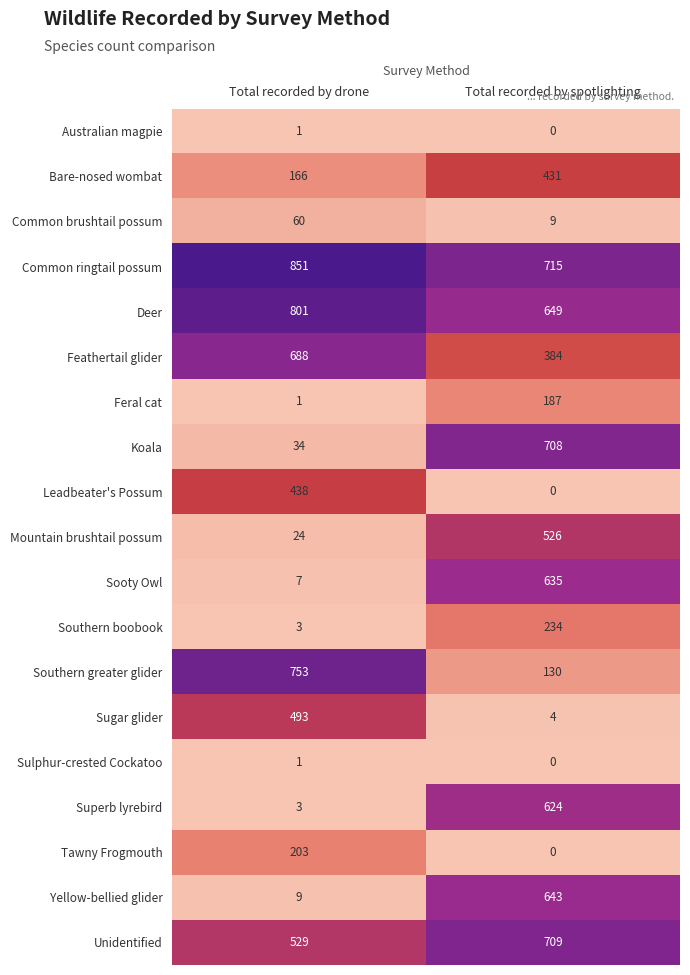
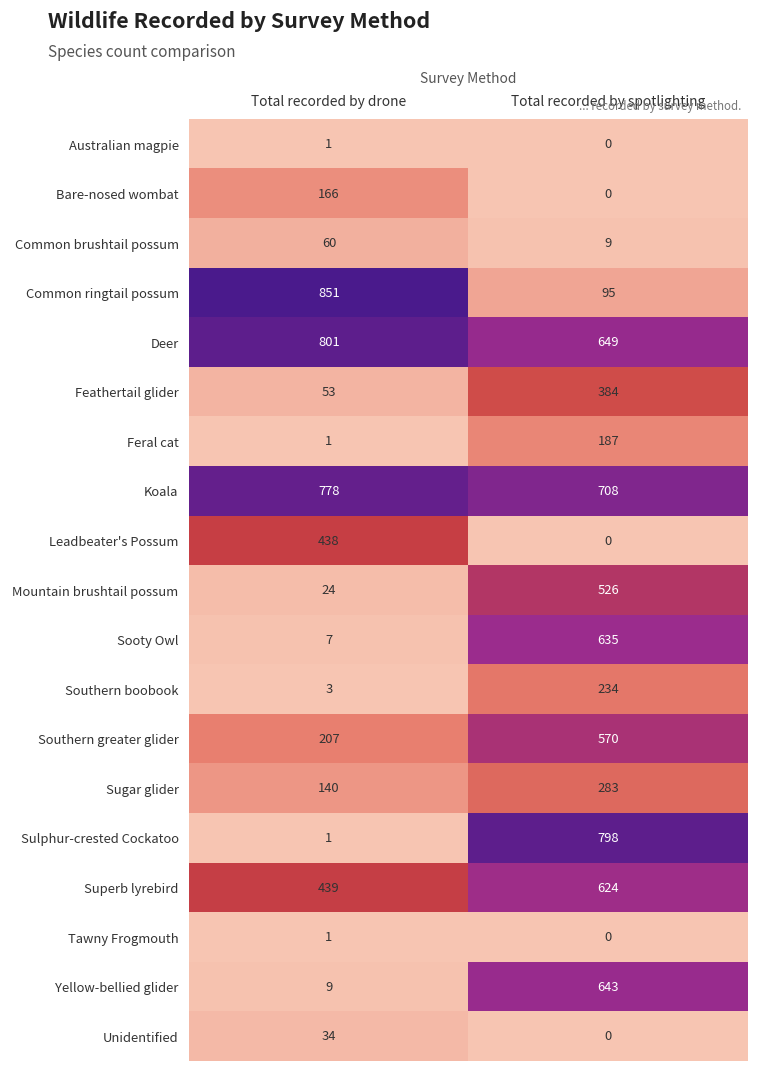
Bare-nosed wombat, Total recorded by spotlighting: 431 -> 0
Common ringtail possum, Total recorded by spotlighting: 715 -> 95
Feathertail glider, Total recorded by drone: 688 -> 53
Koala, Total recorded by drone: 34 -> 778
Southern greater glider, Total recorded by drone: 753 -> 207
Southern greater glider, Total recorded by spotlighting: 130 -> 570
Sugar glider, Total recorded by drone: 493 -> 140
Sugar glider, Total recorded by spotlighting: 4 -> 283
Sulphur-crested Cockatoo, Total recorded by spotlighting: 0 -> 798
Superb lyrebird, Total recorded by drone: 3 -> 439
Tawny Frogmouth, Total recorded by drone: 203 -> 1
Unidentified, Total recorded by drone: 529 -> 34
Unidentified, Total recorded by spotlighting: 709 -> 0
